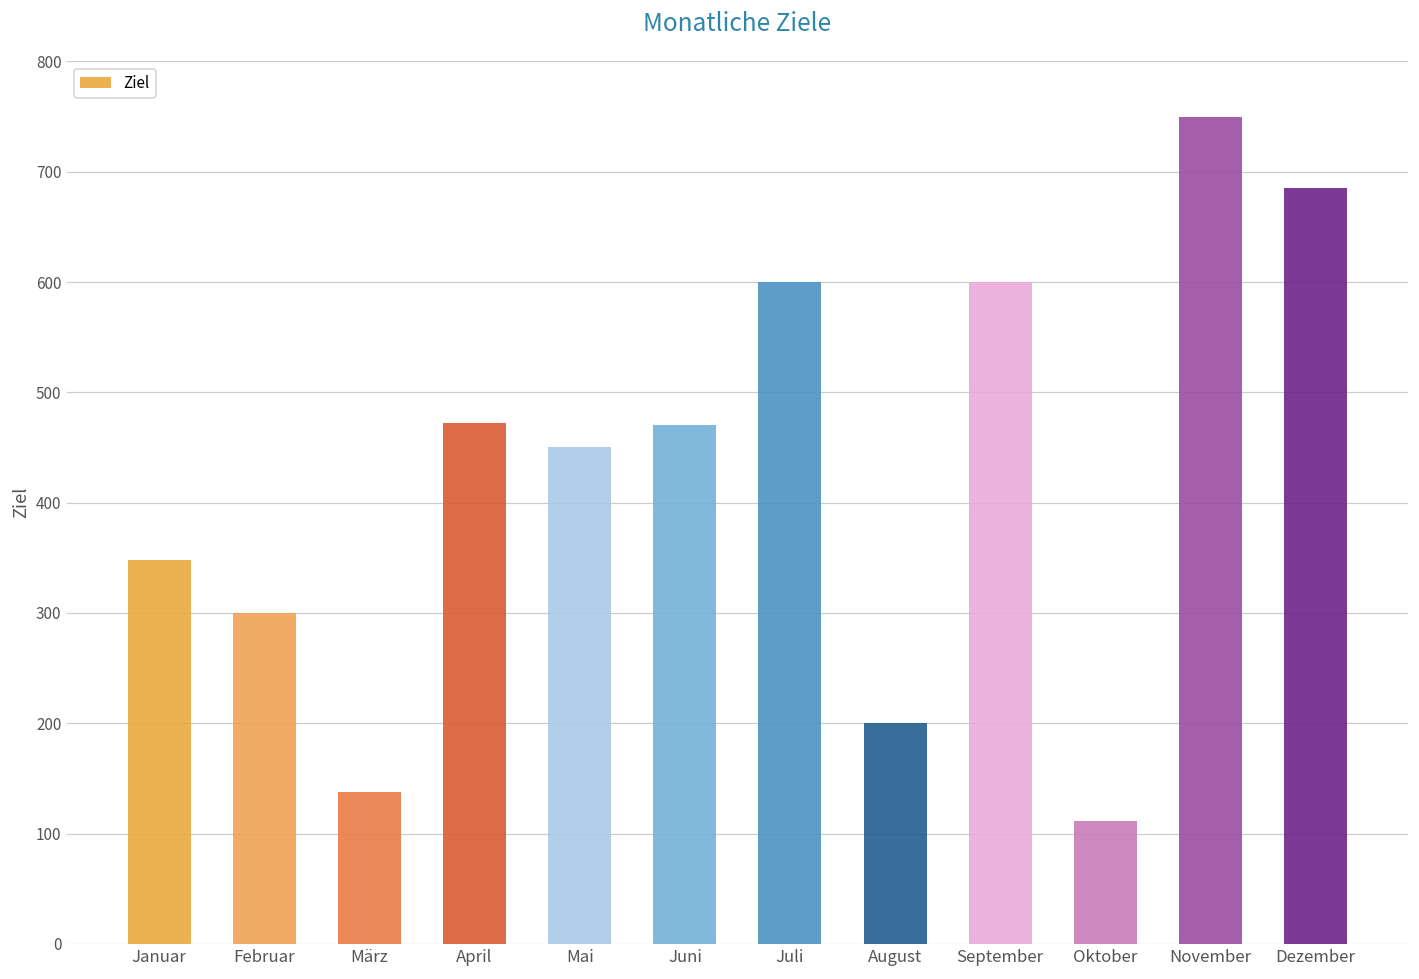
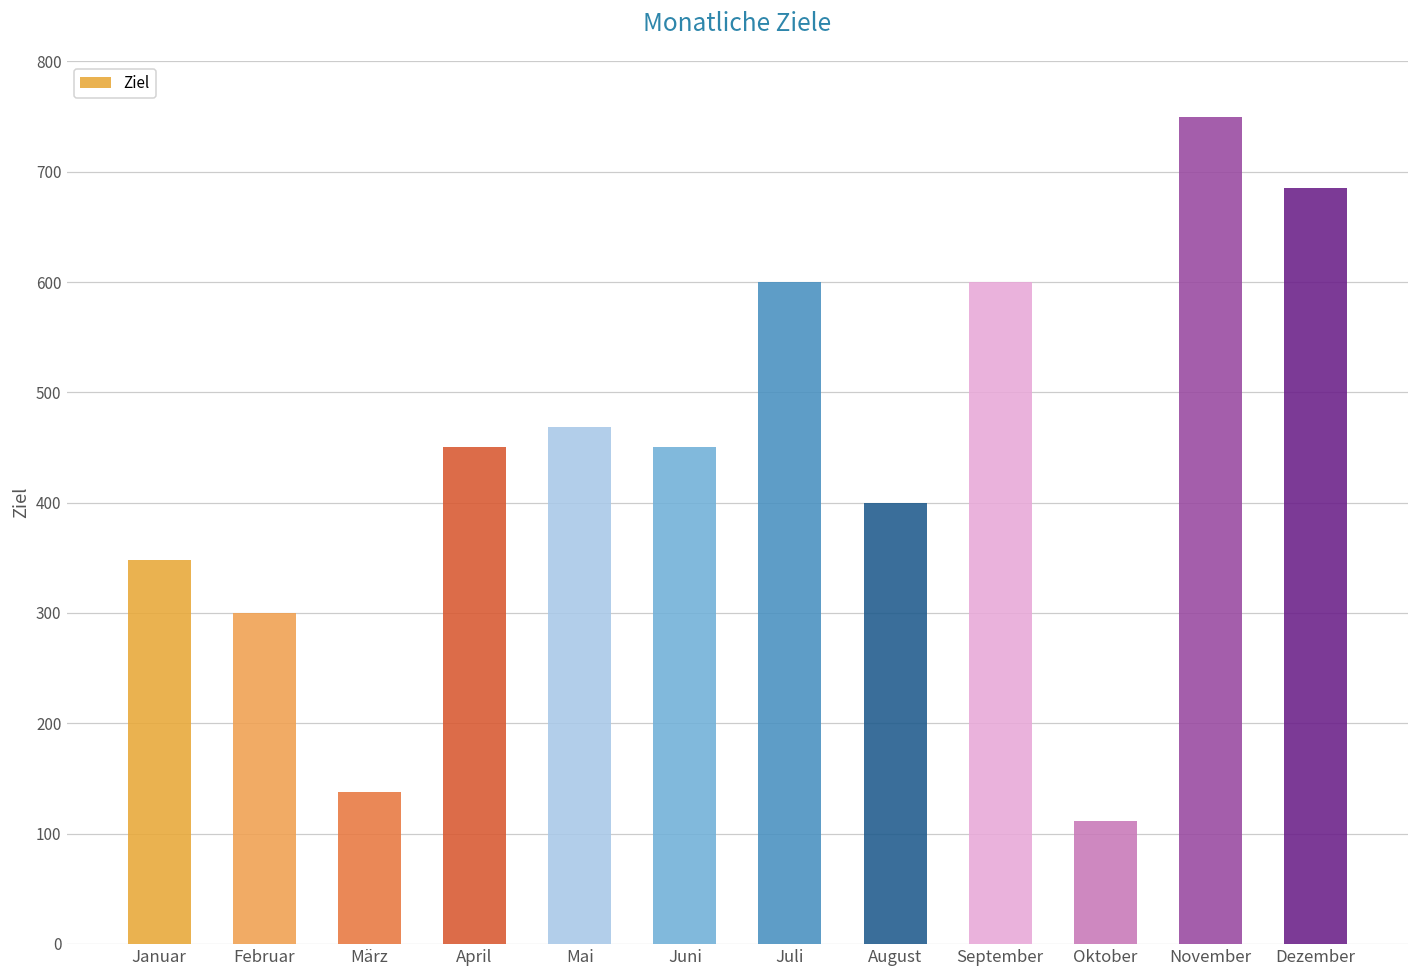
April: 472 -> 450
Mai: 450 -> 469
Juni: 470 -> 450
August: 200 -> 400
